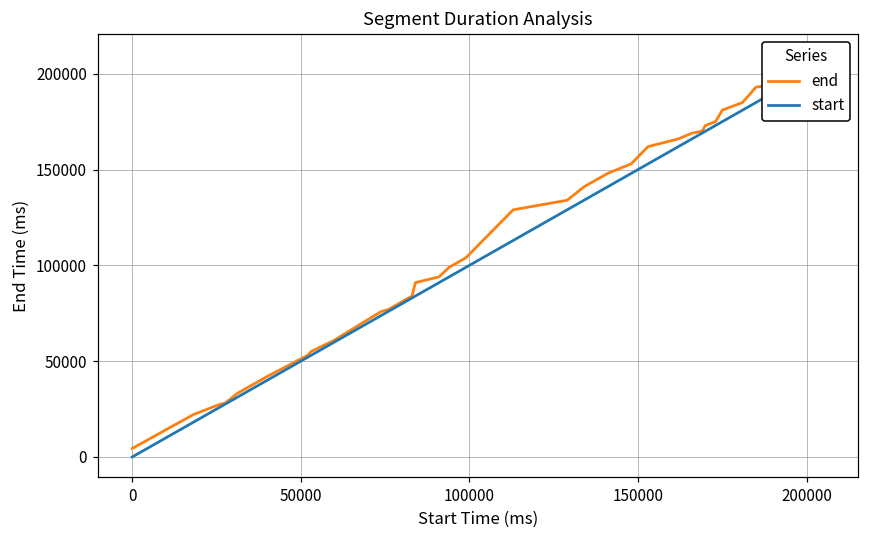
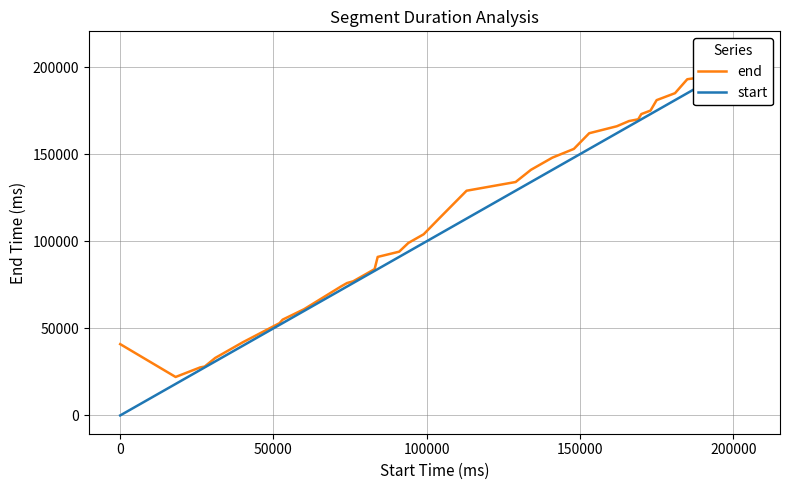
end, 0: 4000 -> 41000
